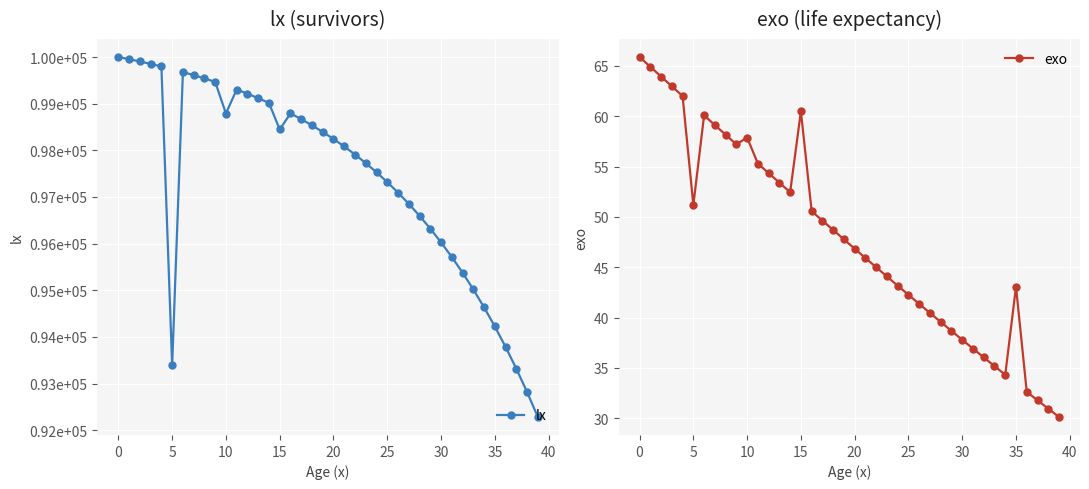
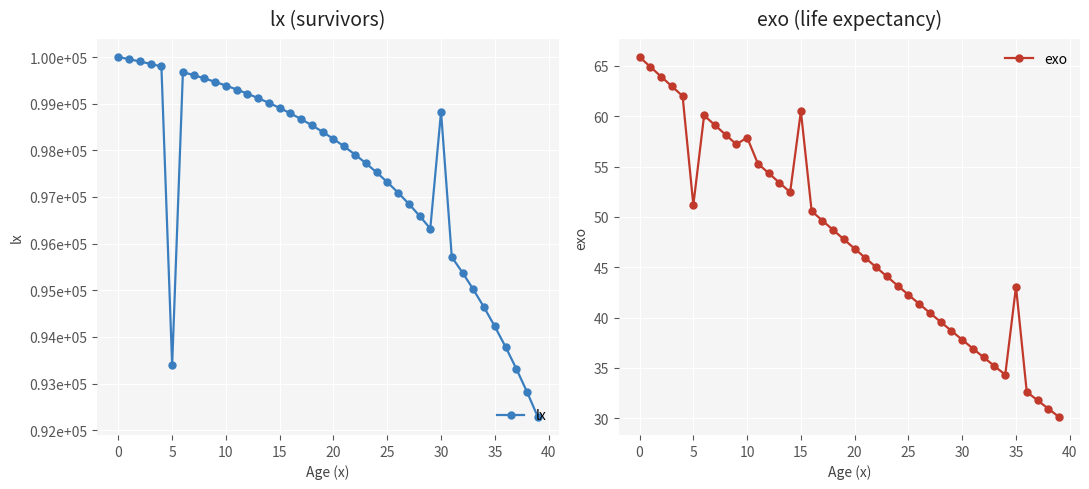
lx (survivors), 10: 98800 -> 99400
lx (survivors), 15: 98400 -> 98900
lx (survivors), 30: 96000 -> 98800
